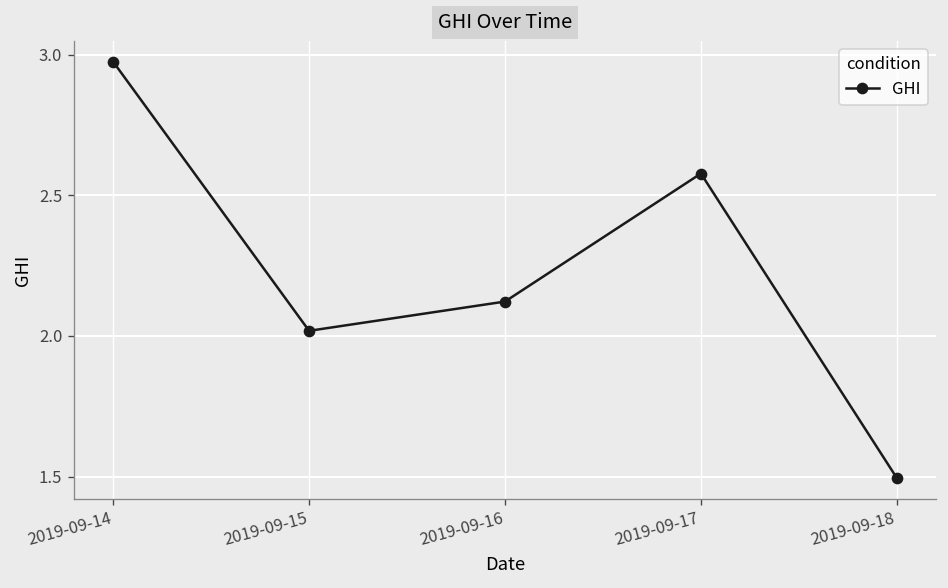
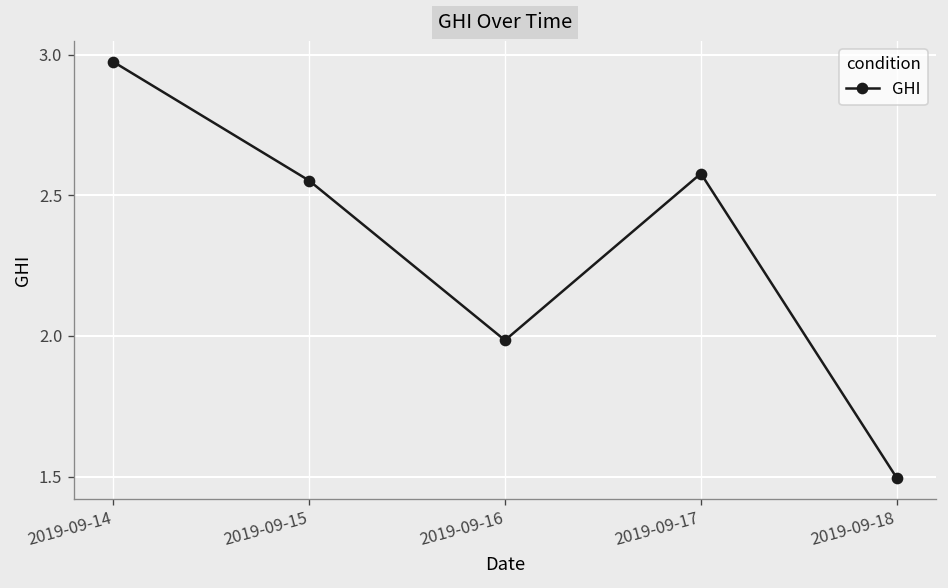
2019-09-15: 2.02 -> 2.55
2019-09-16: 2.12 -> 1.98
